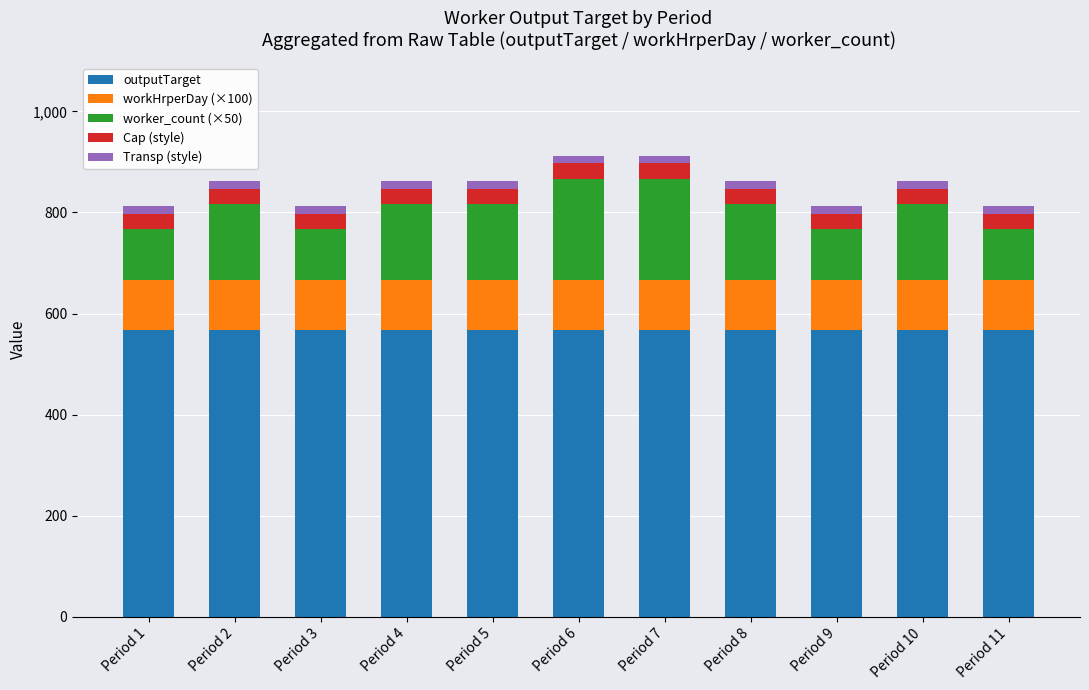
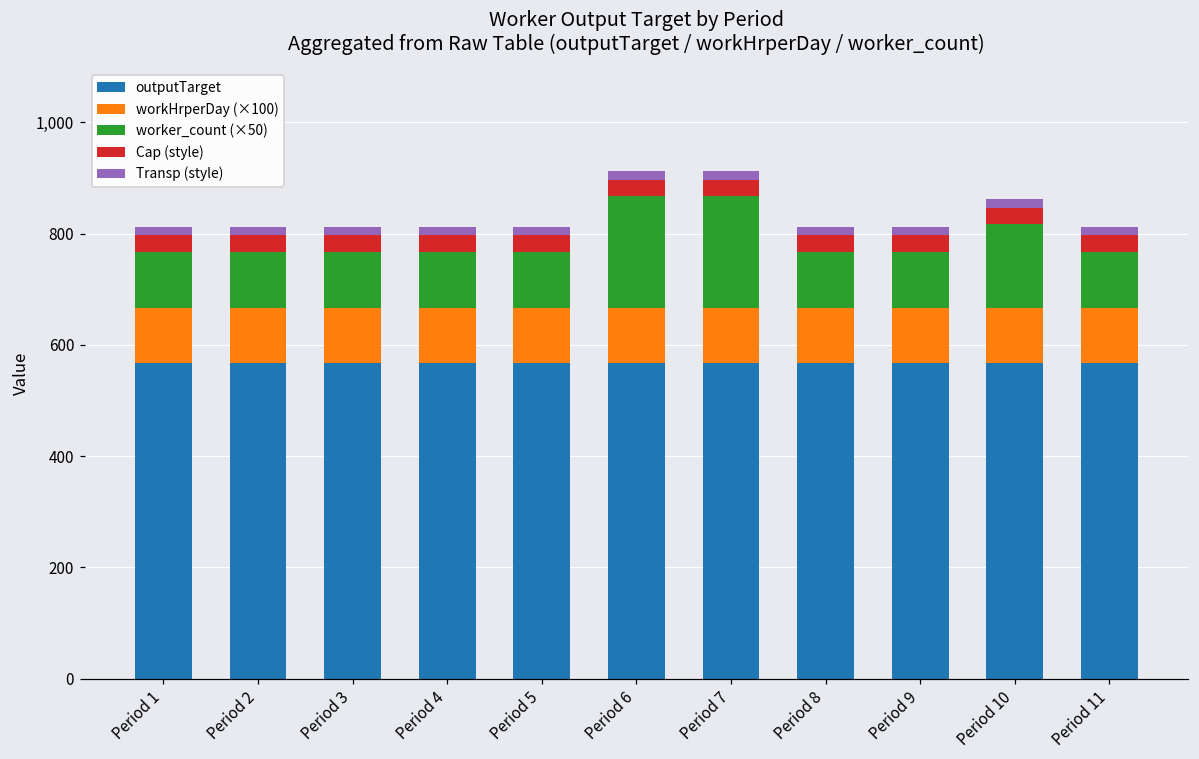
worker_count (×50), Period 2: 150 -> 100
worker_count (×50), Period 4: 150 -> 100
worker_count (×50), Period 5: 150 -> 100
worker_count (×50), Period 8: 150 -> 100
